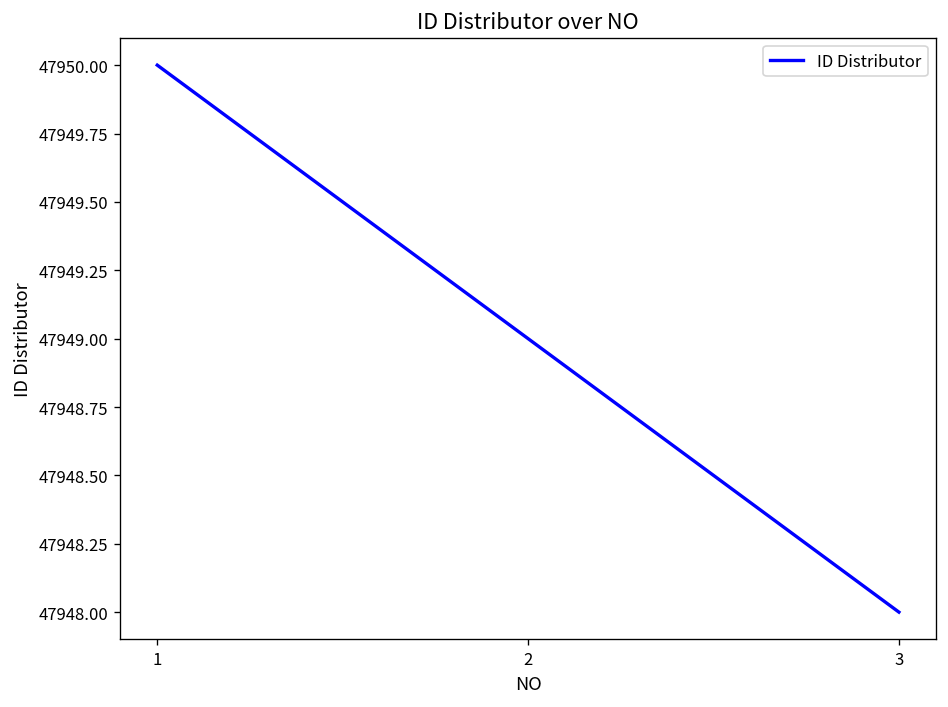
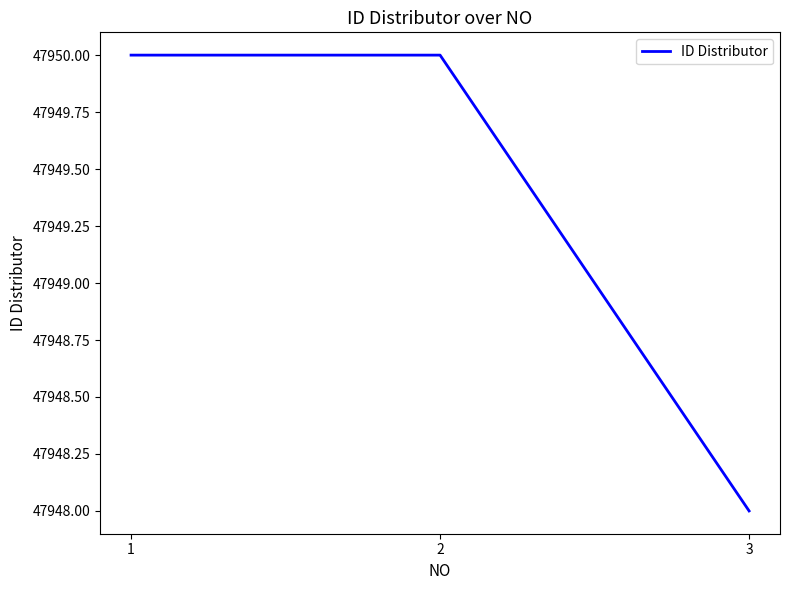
2: 47949 -> 47950
